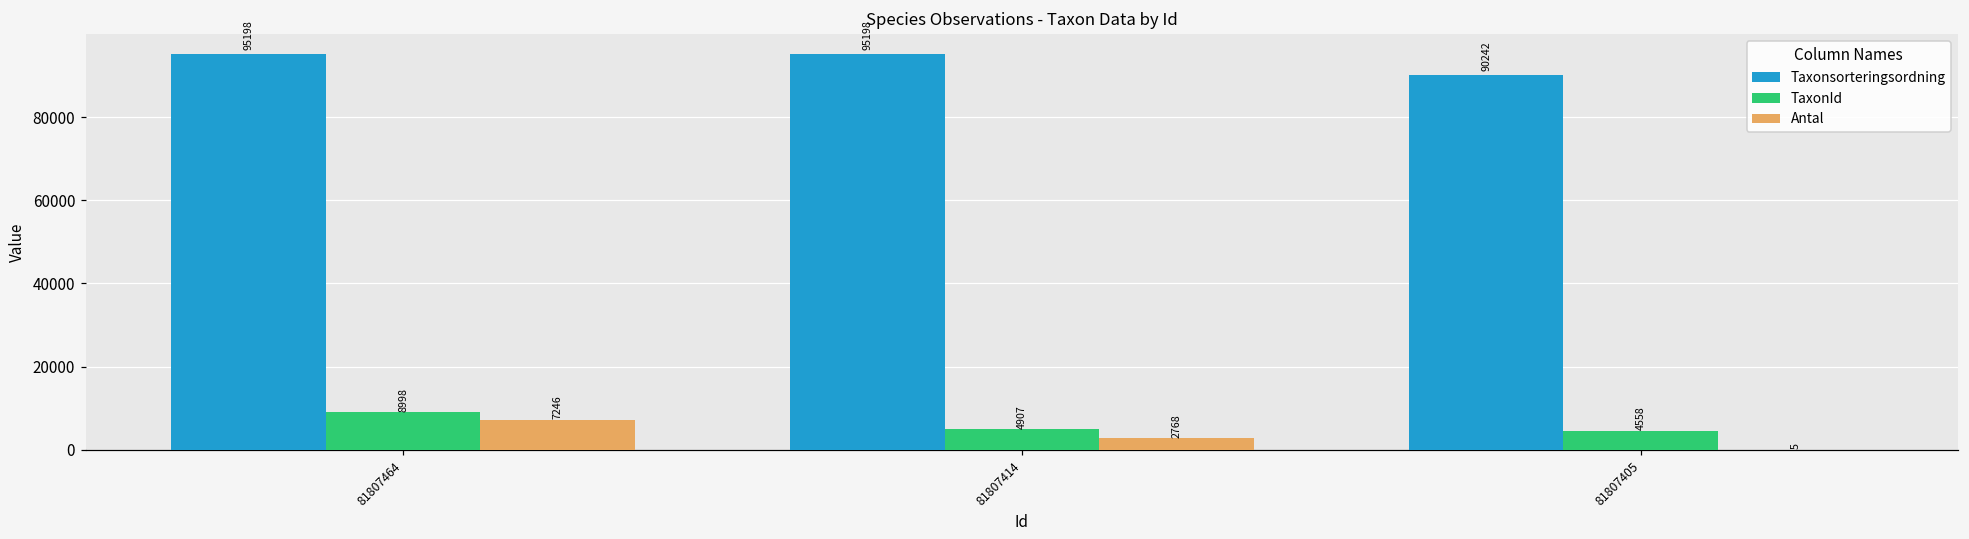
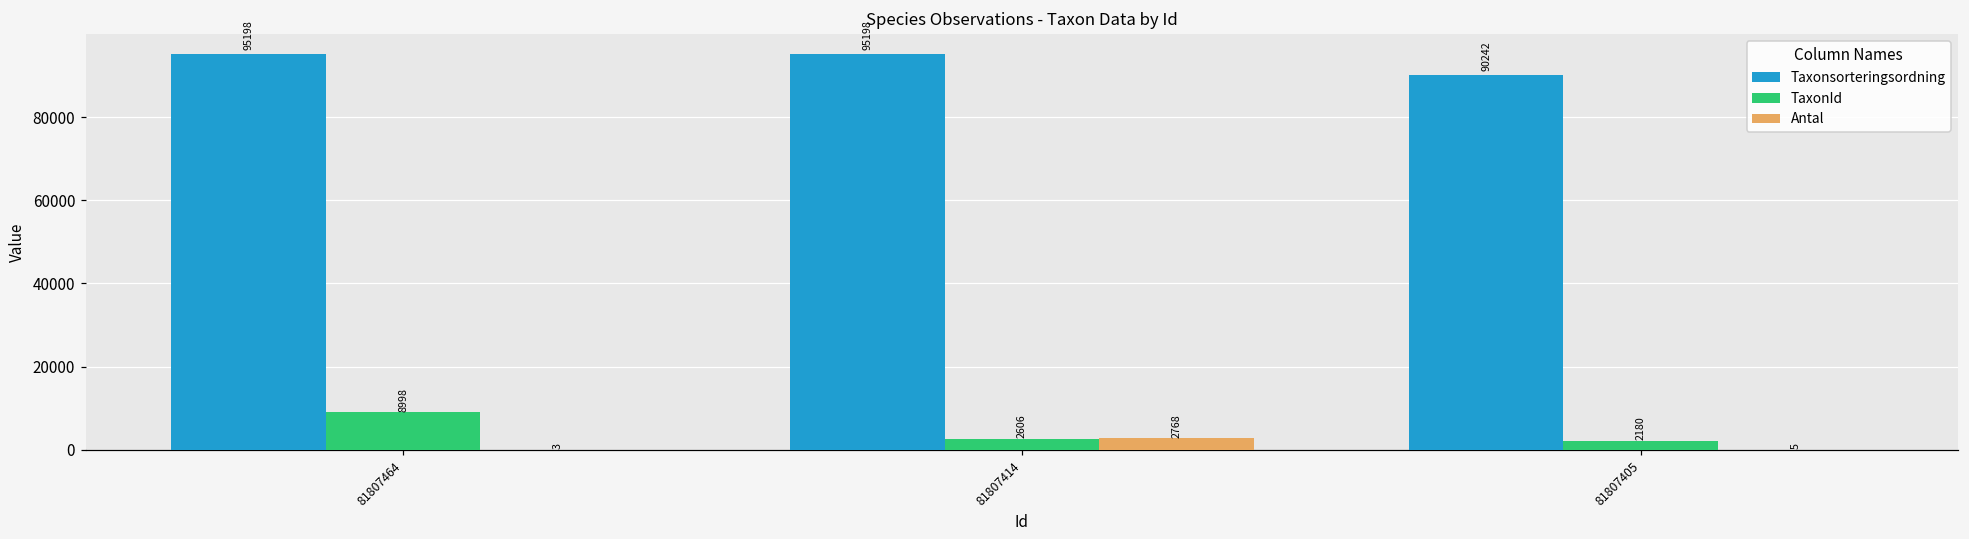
Antal, 81807464: 7246 -> 3
TaxonId, 81807414: 4907 -> 2606
TaxonId, 81807405: 4558 -> 2180
